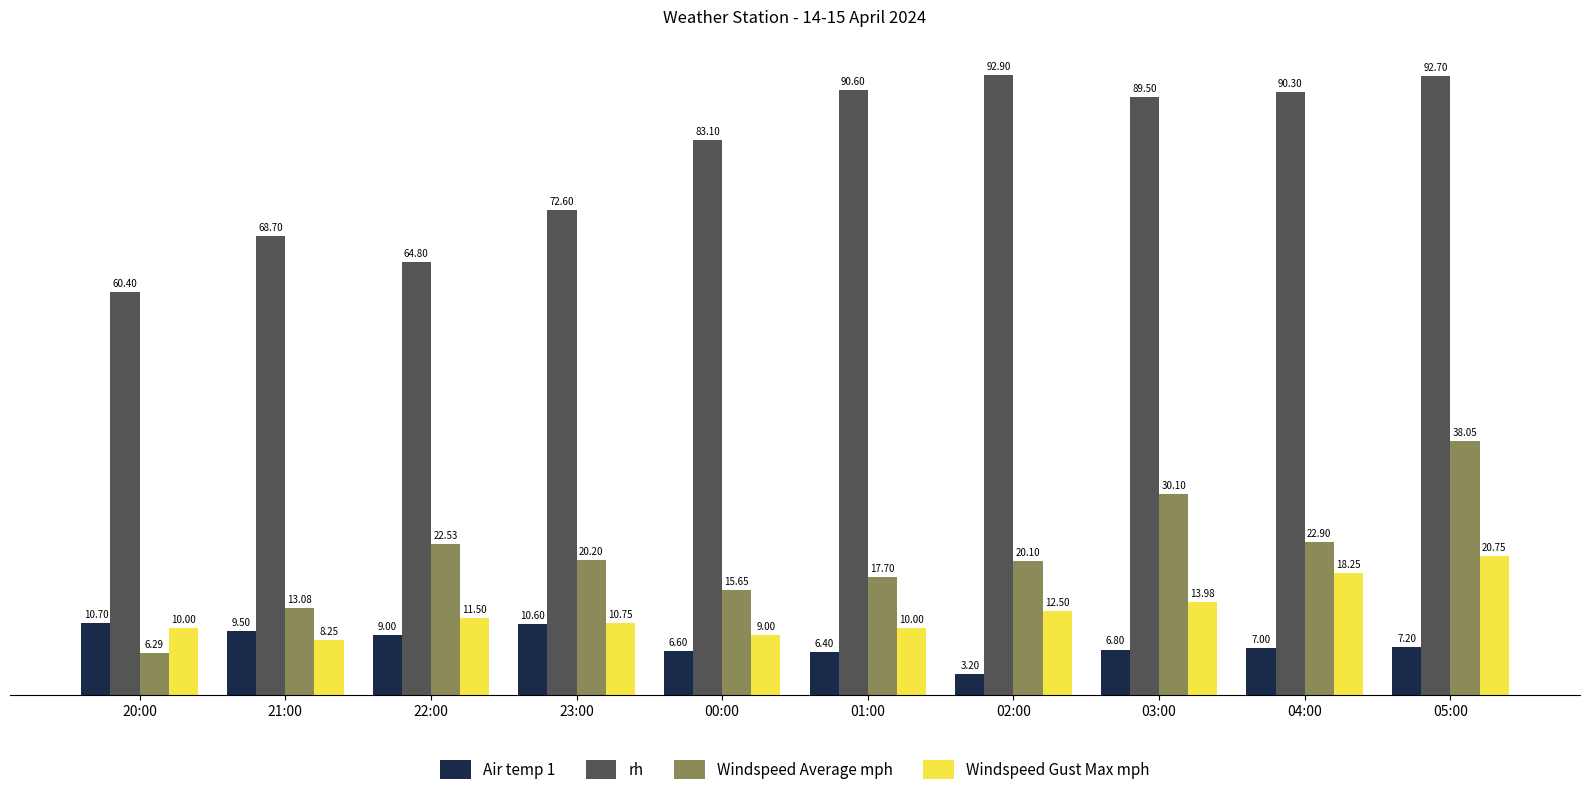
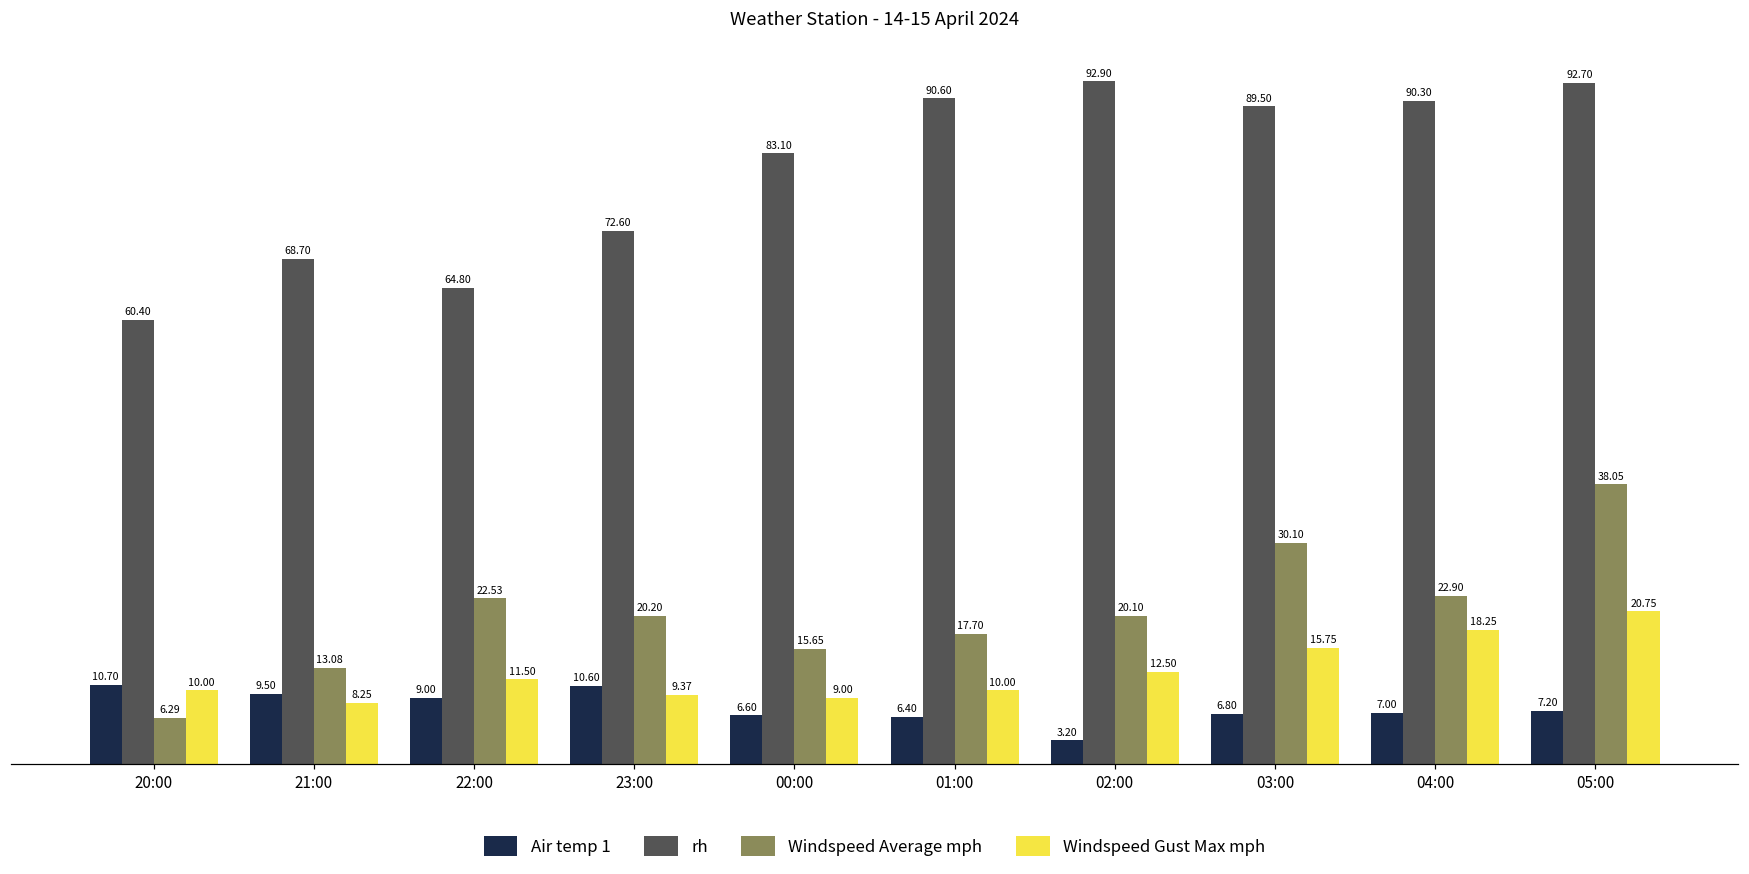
Windspeed Gust Max mph, 23:00: 10.75 -> 9.37
Windspeed Gust Max mph, 03:00: 13.98 -> 15.75
